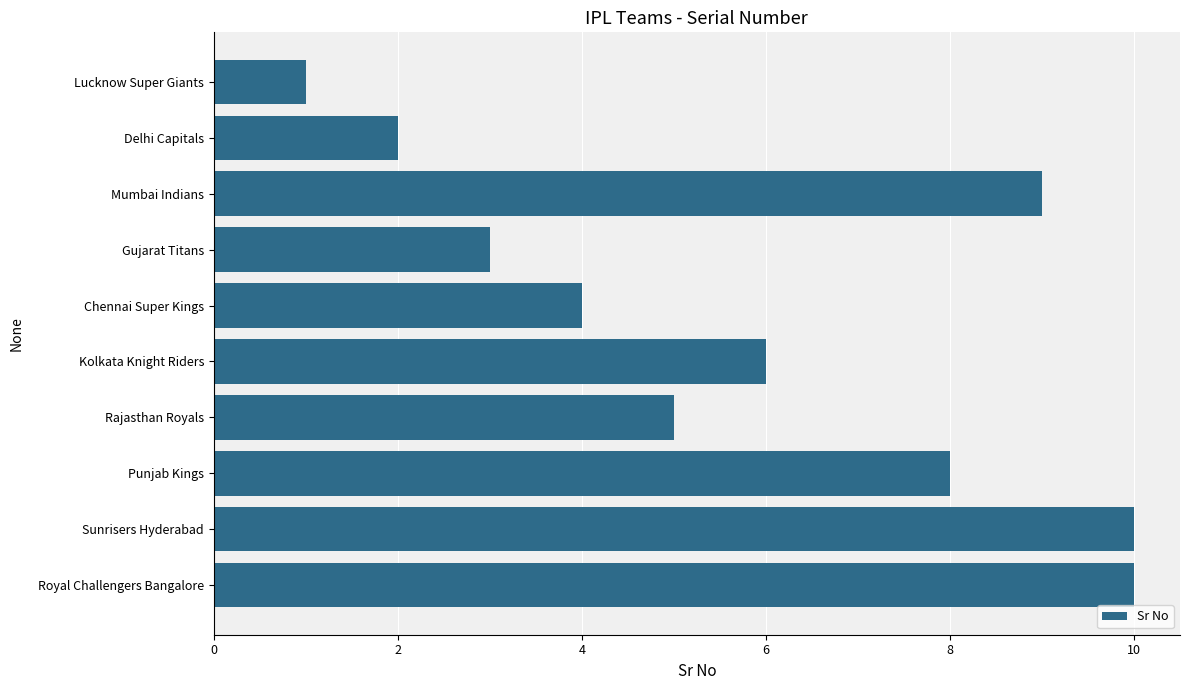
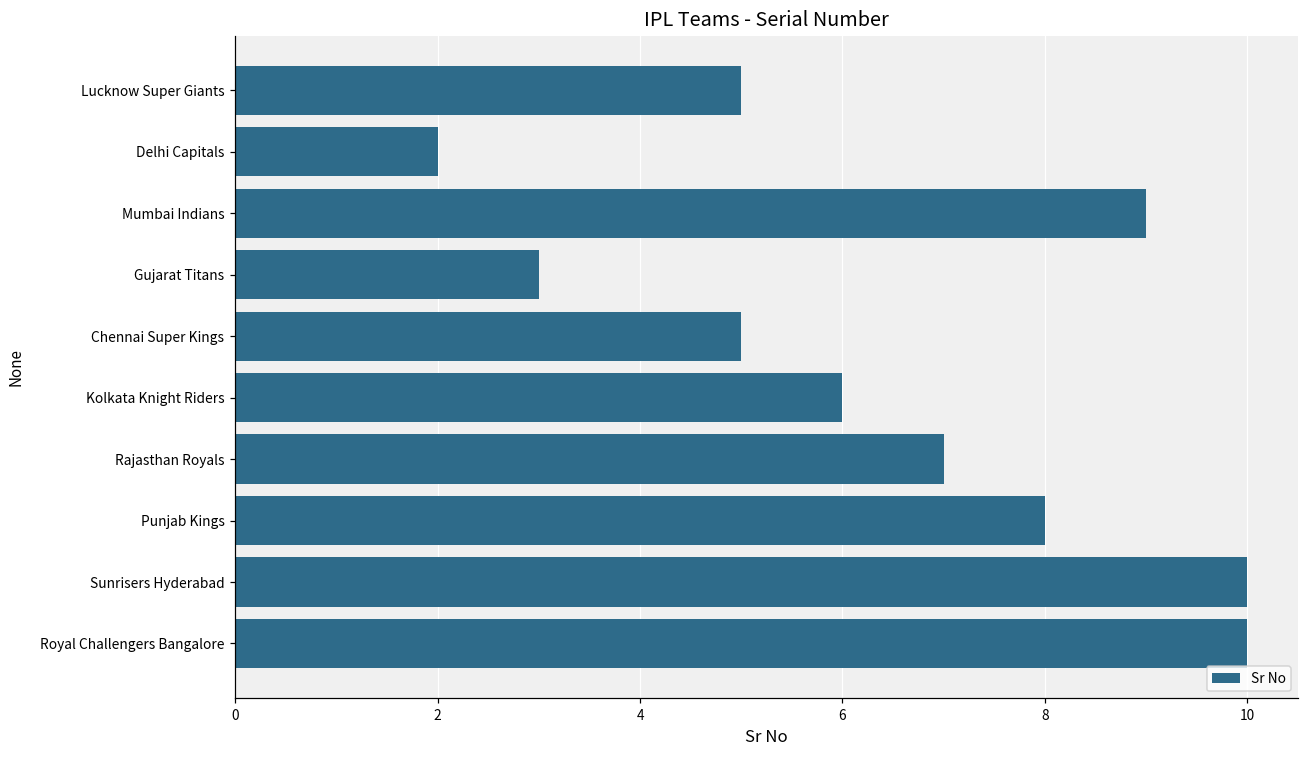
Lucknow Super Giants: 1 -> 5
Chennai Super Kings: 4 -> 5
Rajasthan Royals: 5 -> 7
